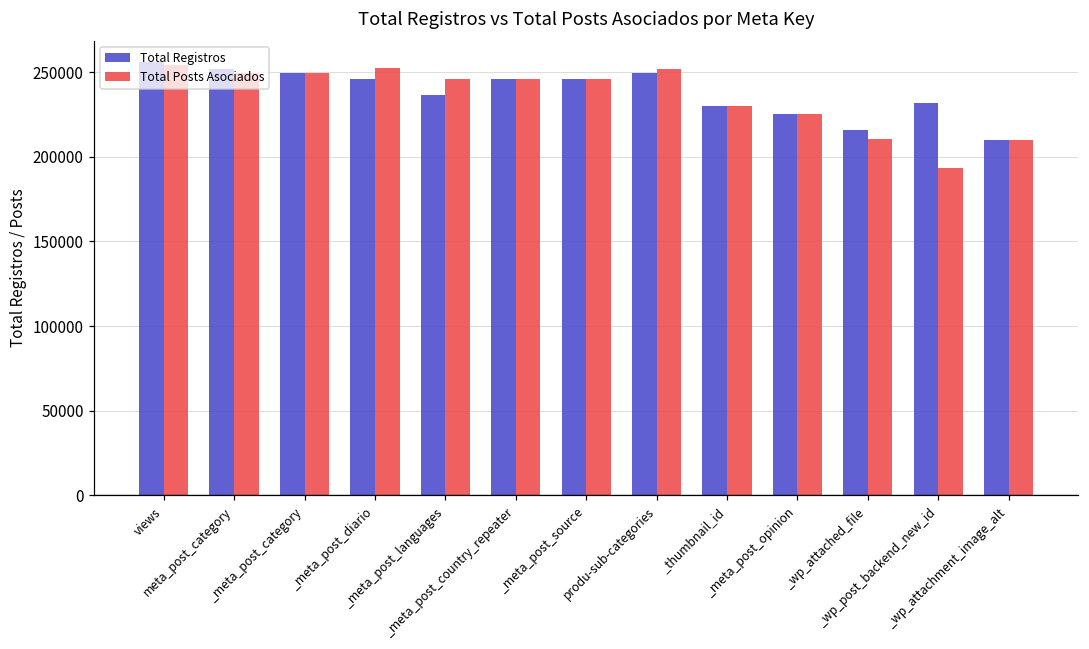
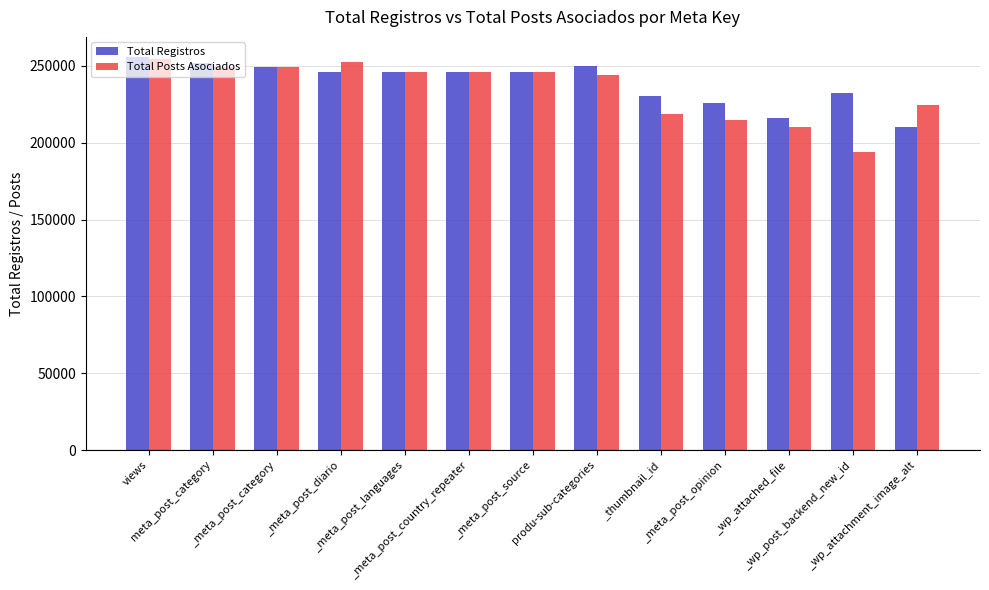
Total Registros, _meta_post_languages: 236000 -> 246000
Total Posts Asociados, produ-sub-categories: 252000 -> 244000
Total Posts Asociados, _thumbnail_id: 230000 -> 219000
Total Posts Asociados, _meta_post_opinion: 225000 -> 215000
Total Posts Asociados, _wp_attachment_image_alt: 210000 -> 224000
